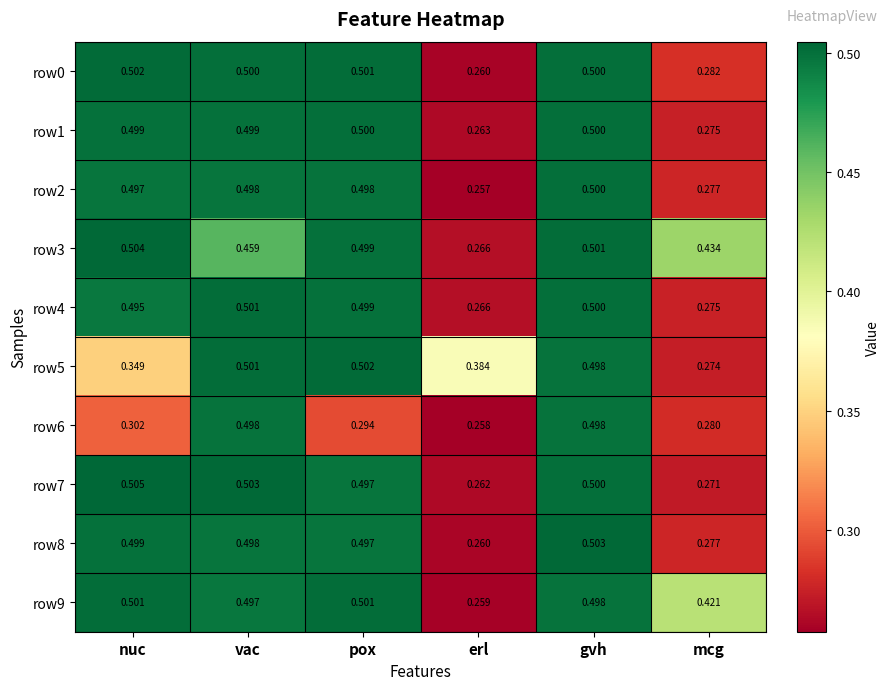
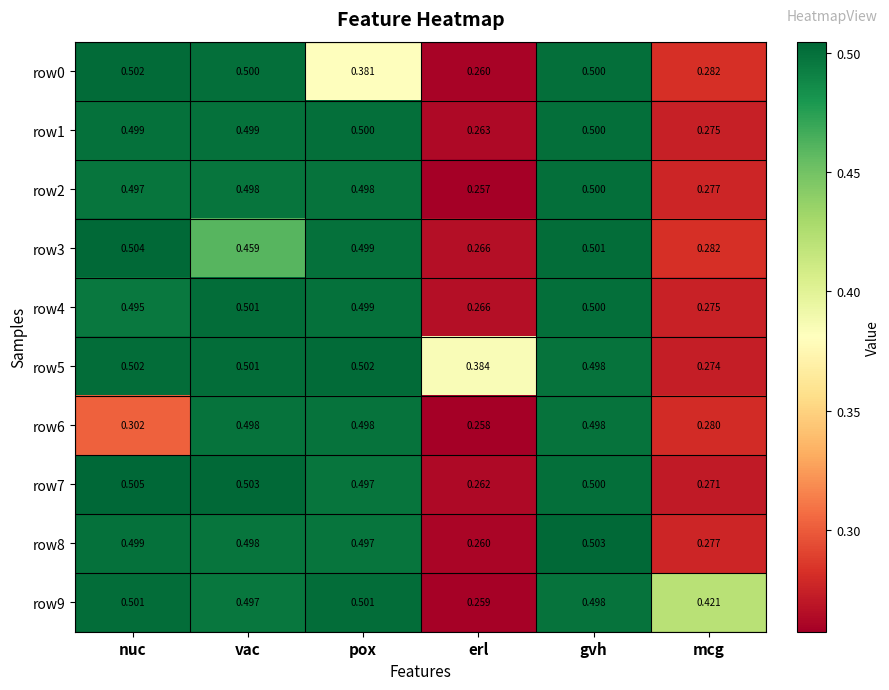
row0, pox: 0.501 -> 0.381
row3, mcg: 0.434 -> 0.282
row5, nuc: 0.349 -> 0.502
row6, pox: 0.294 -> 0.498
